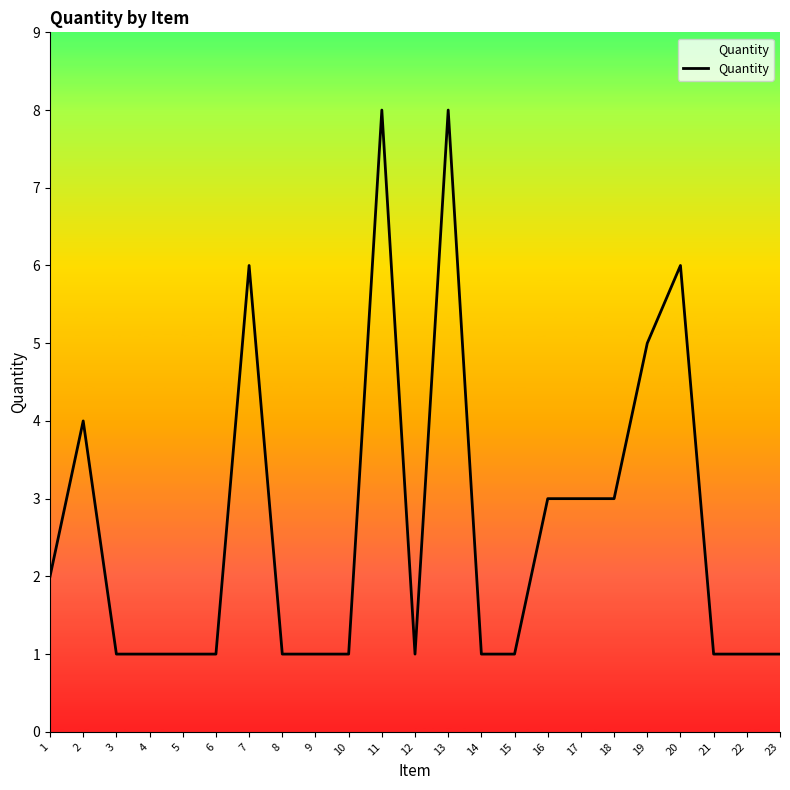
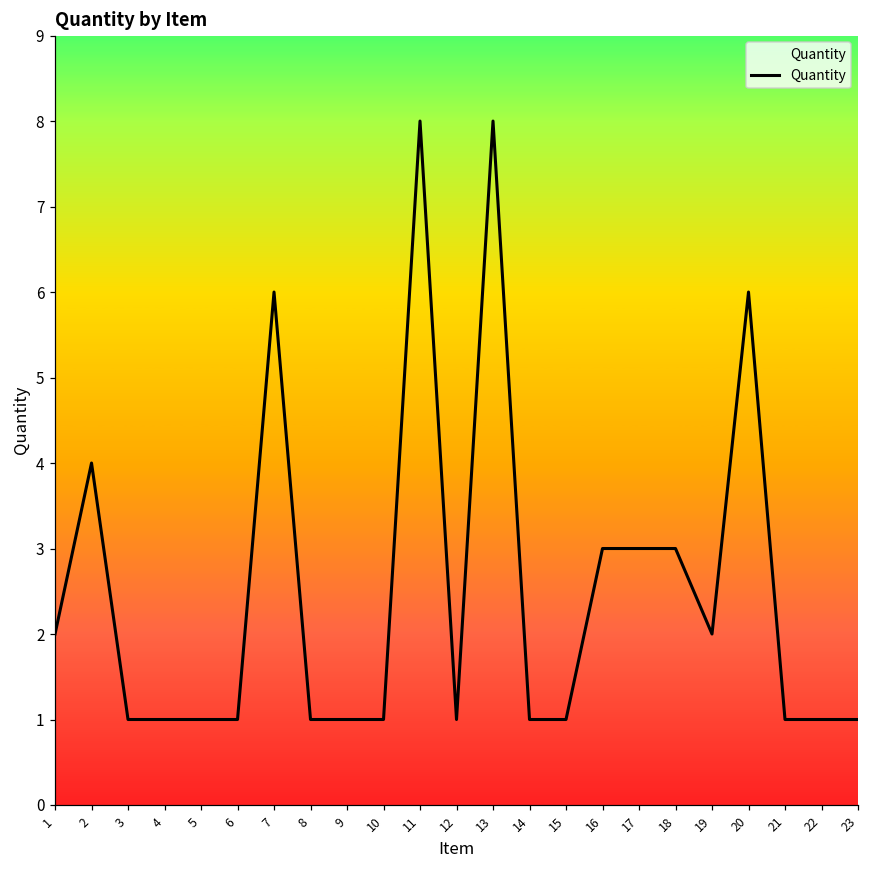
19: 5 -> 2
